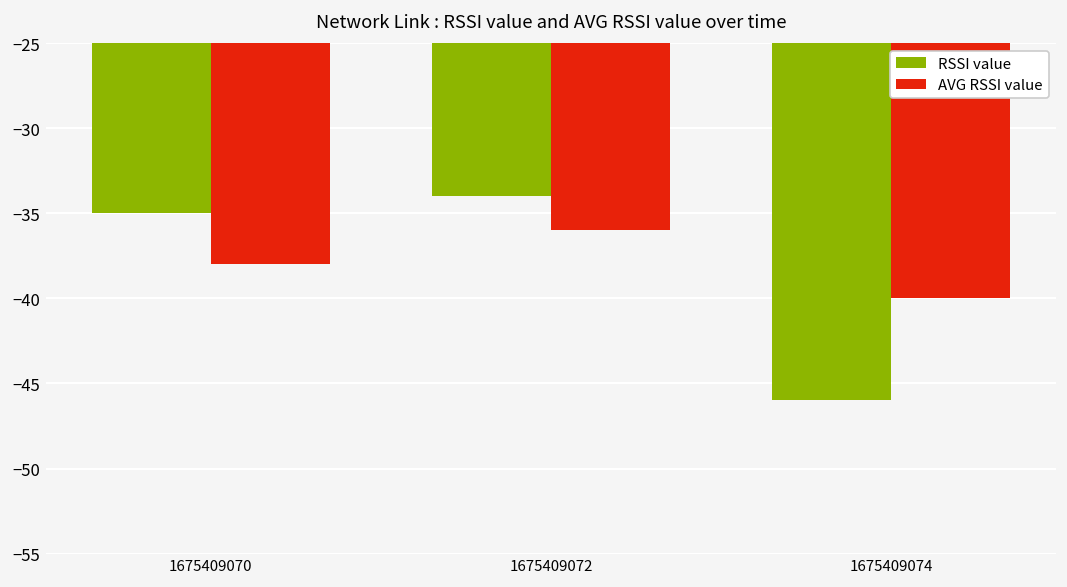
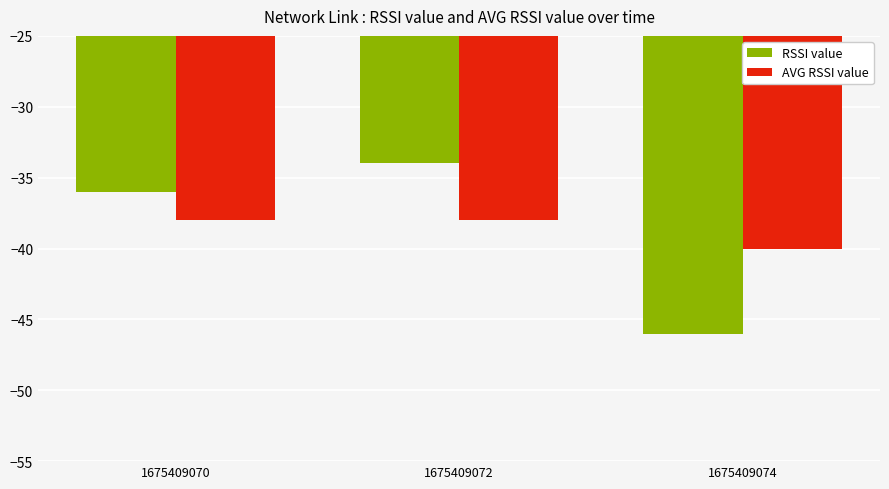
RSSI value, 1675409070: -35 -> -36
AVG RSSI value, 1675409072: -36 -> -38
